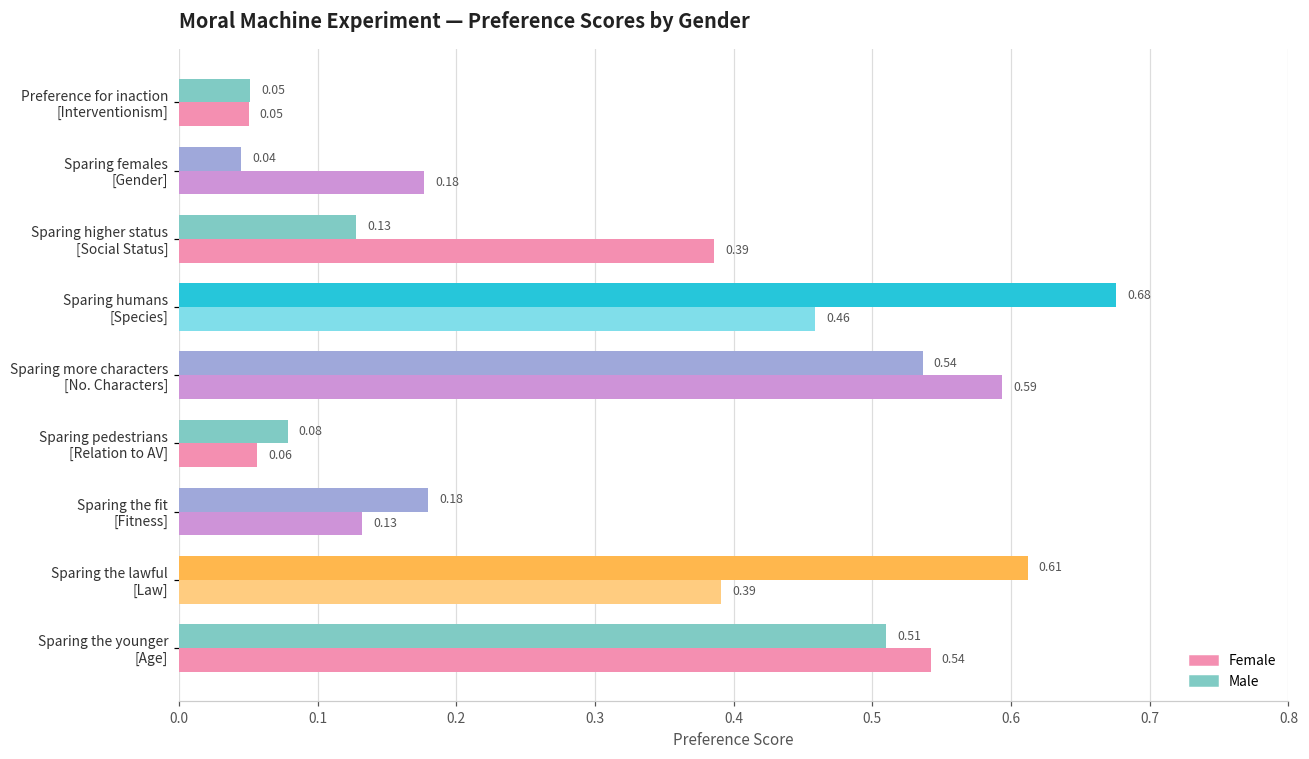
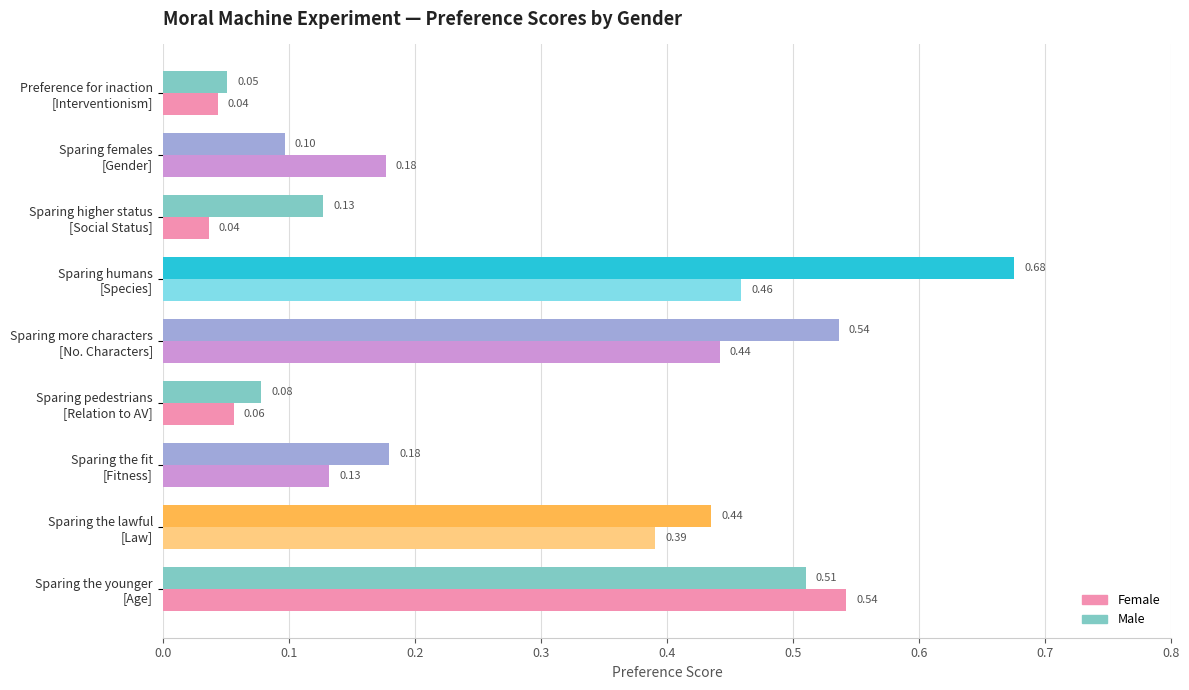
Female, Preference for inaction [Interventionism]: 0.05 -> 0.04
Male, Sparing females [Gender]: 0.04 -> 0.10
Female, Sparing higher status [Social Status]: 0.39 -> 0.04
Female, Sparing more characters [No. Characters]: 0.59 -> 0.44
Male, Sparing the lawful [Law]: 0.61 -> 0.44
